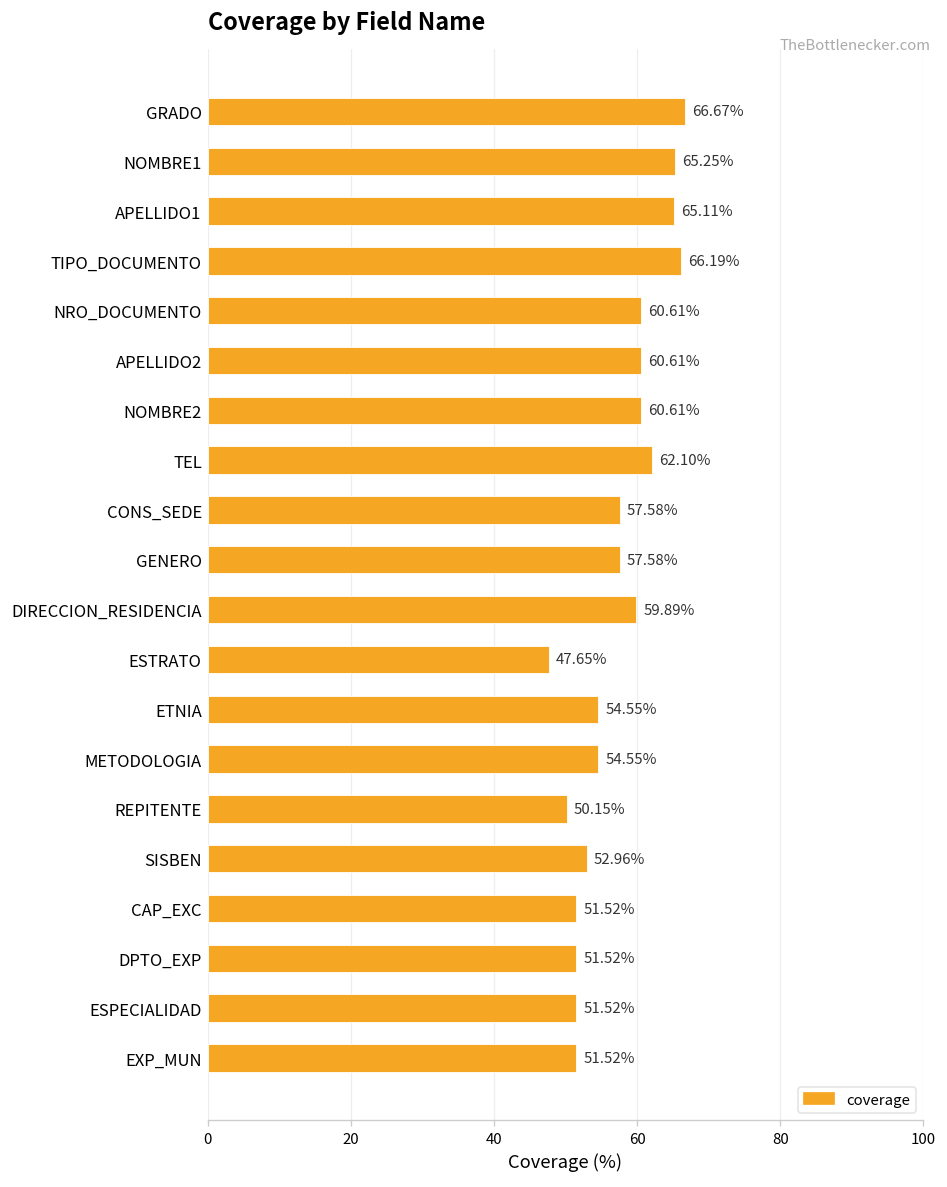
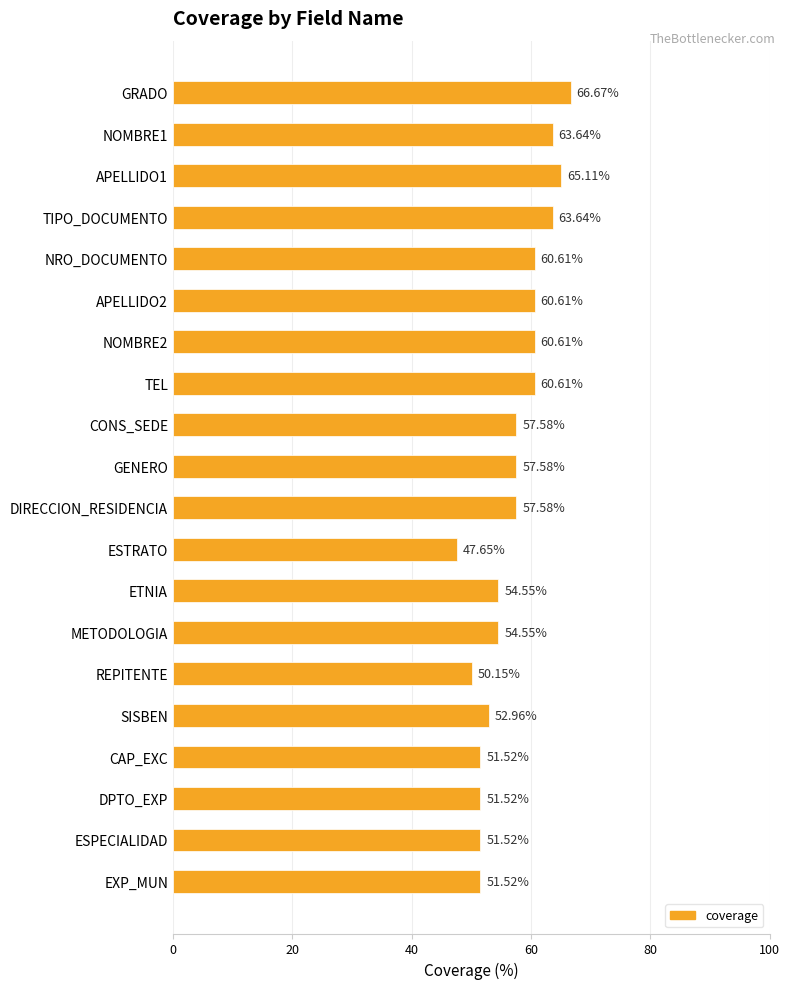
NOMBRE1: 65.25% -> 63.64%
TIPO_DOCUMENTO: 66.19% -> 63.64%
TEL: 62.10% -> 60.61%
DIRECCION_RESIDENCIA: 59.89% -> 57.58%
